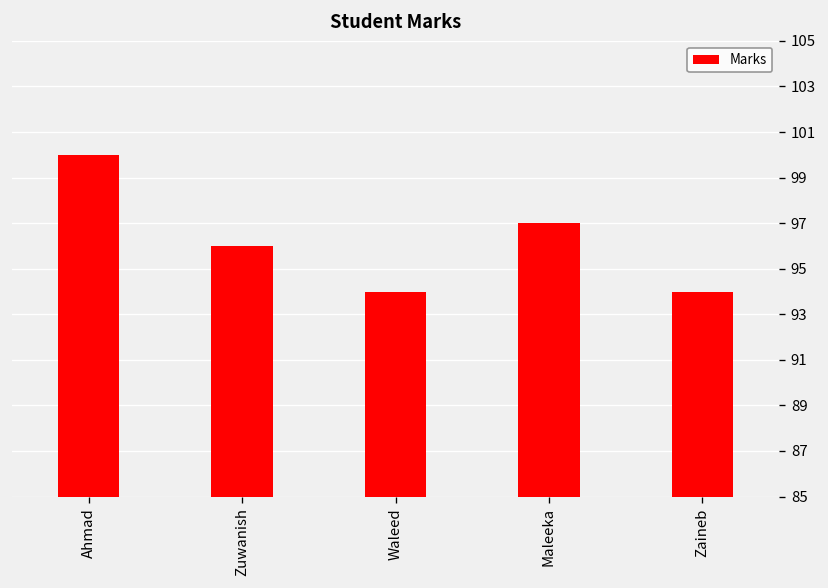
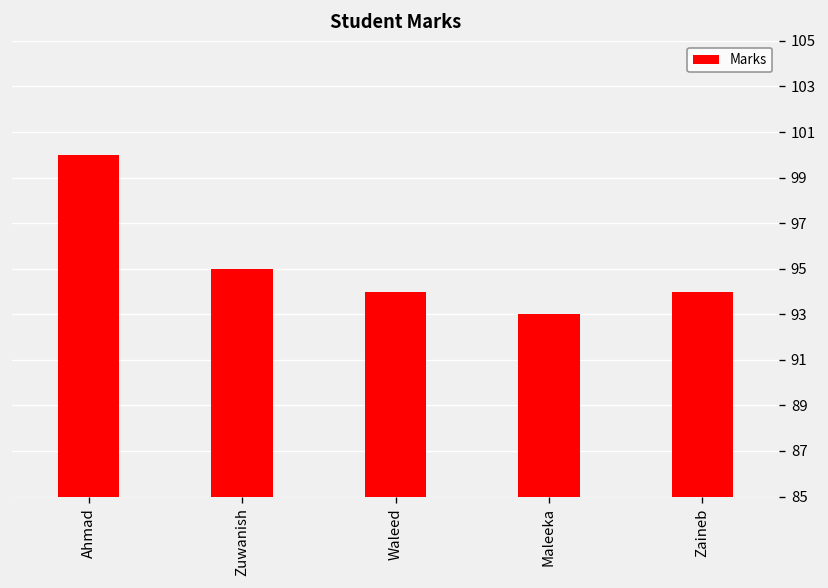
Zuwanish: 96 -> 95
Maleeka: 97 -> 93
